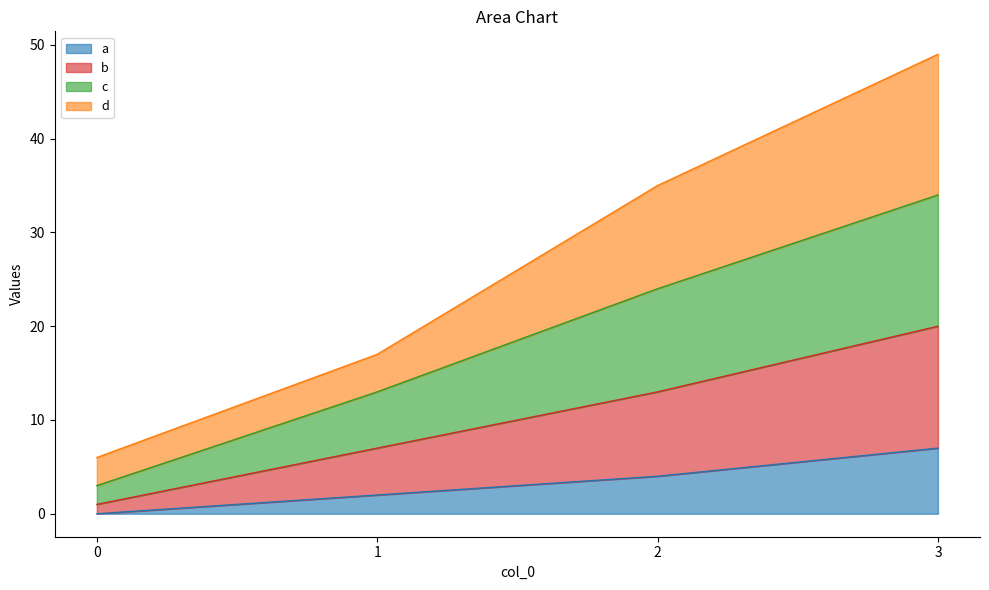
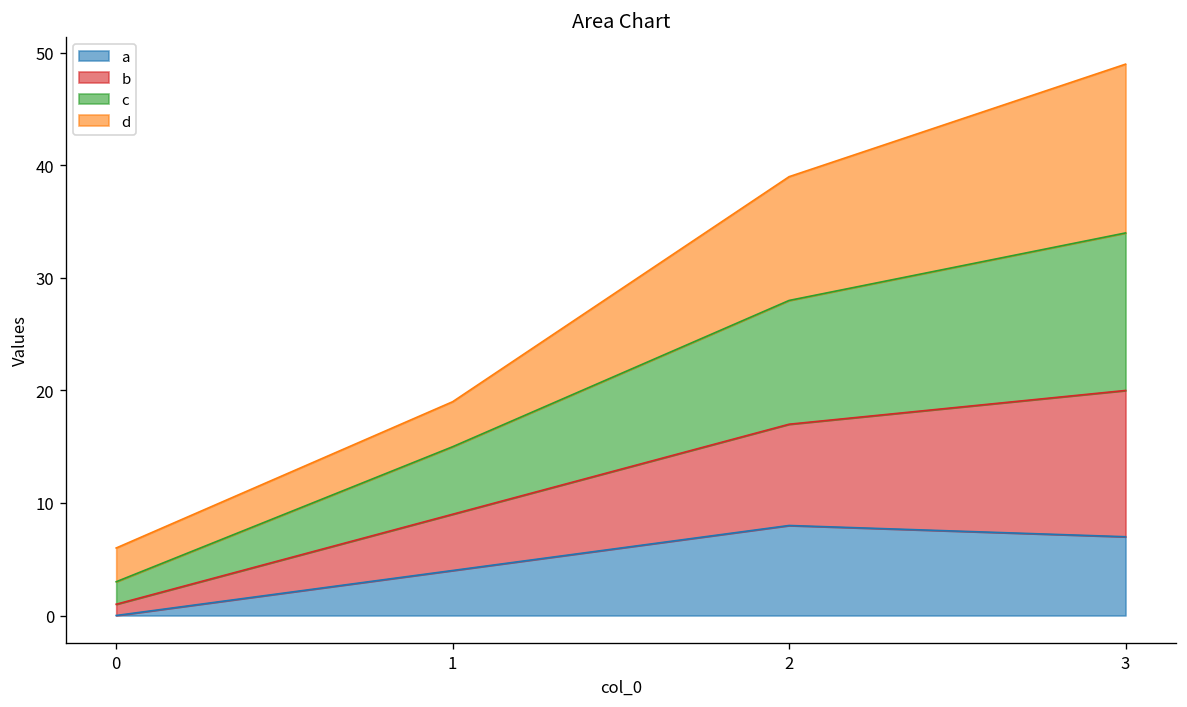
a, 1: 2 -> 4
a, 2: 4 -> 8
